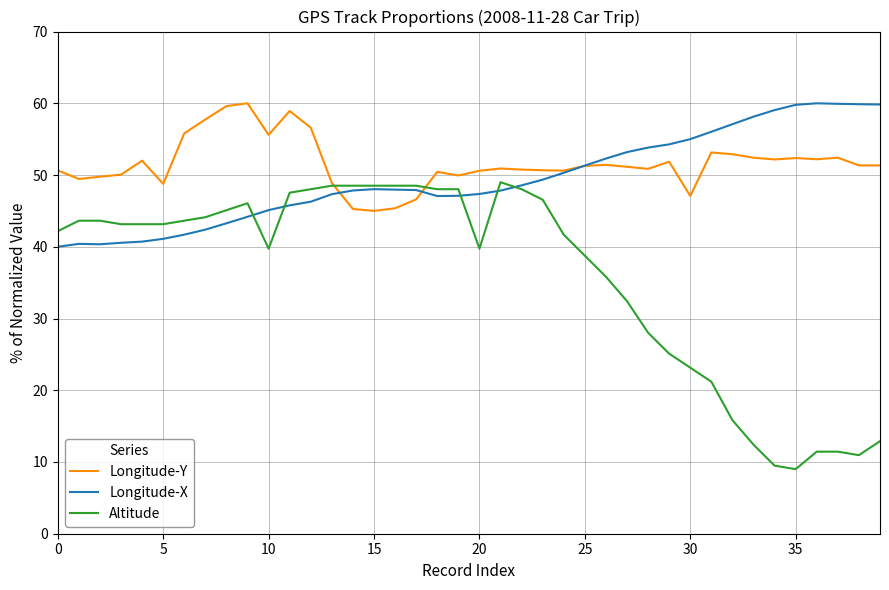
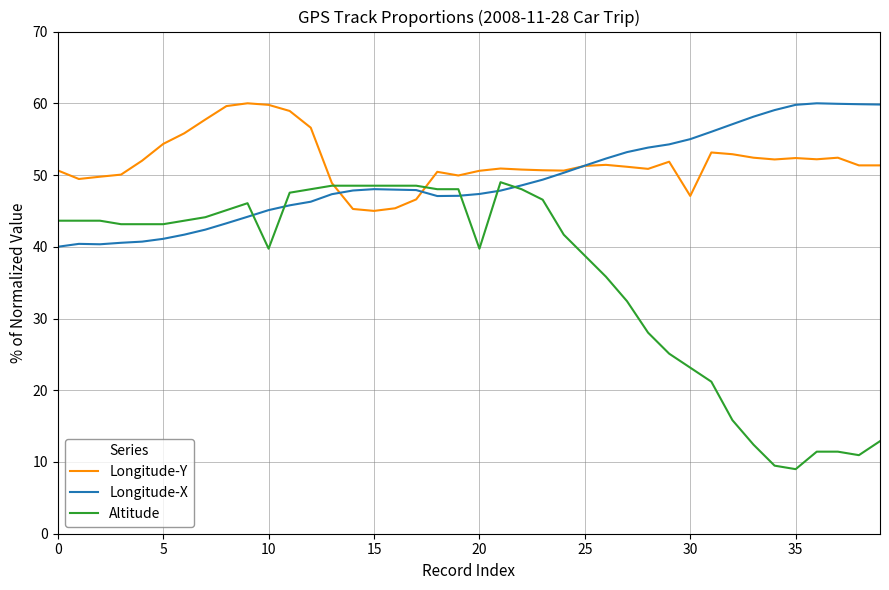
Altitude, 0: 42 -> 44
Longitude-Y, 5: 49 -> 54
Longitude-Y, 10: 56 -> 60
